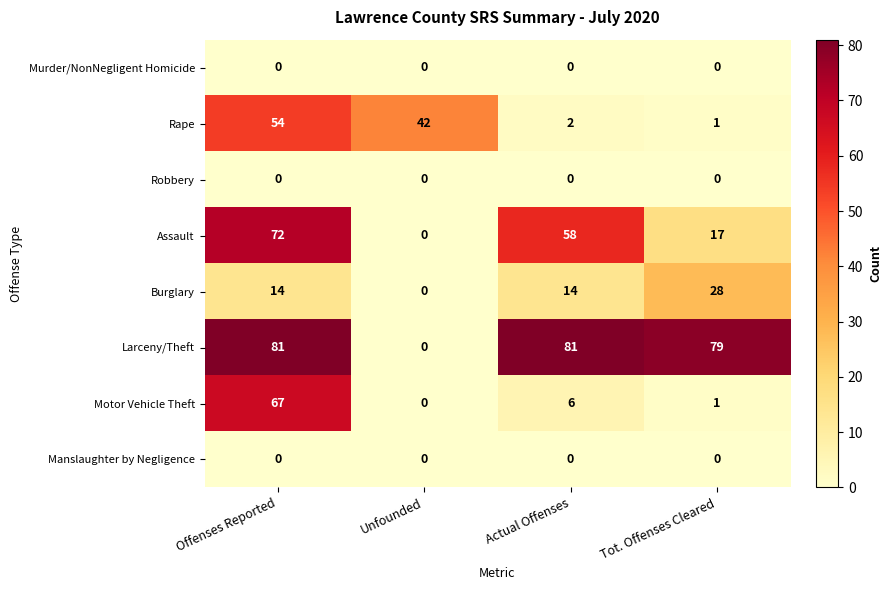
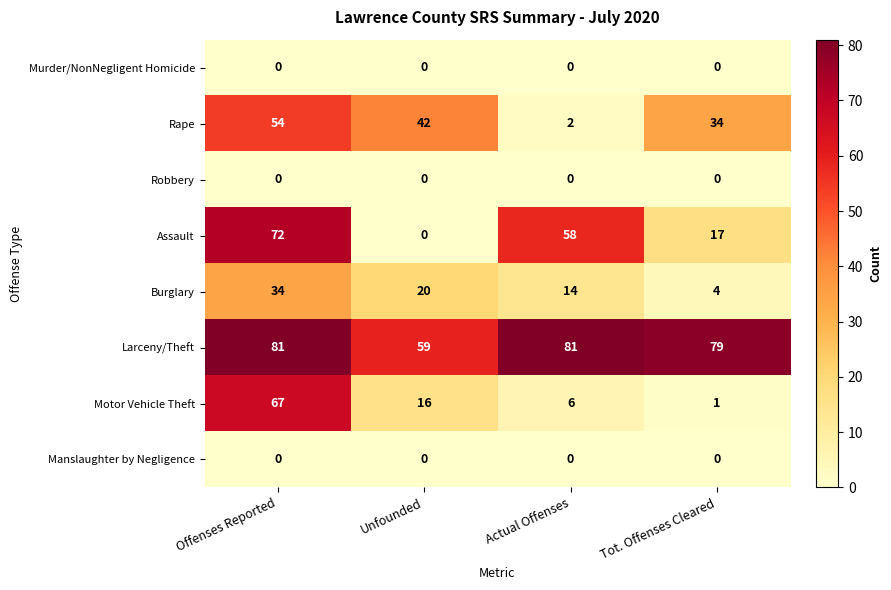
Rape, Tot. Offenses Cleared: 1 -> 34
Burglary, Offenses Reported: 14 -> 34
Burglary, Unfounded: 0 -> 20
Burglary, Tot. Offenses Cleared: 28 -> 4
Larceny/Theft, Unfounded: 0 -> 59
Motor Vehicle Theft, Unfounded: 0 -> 16
